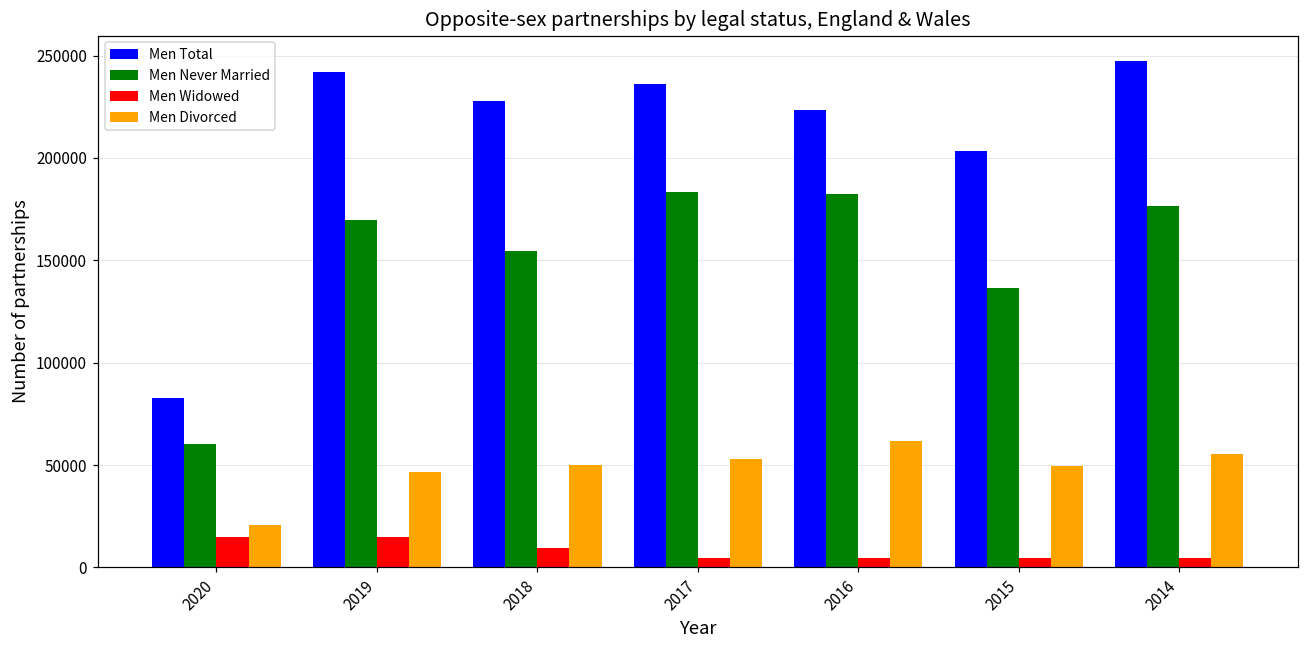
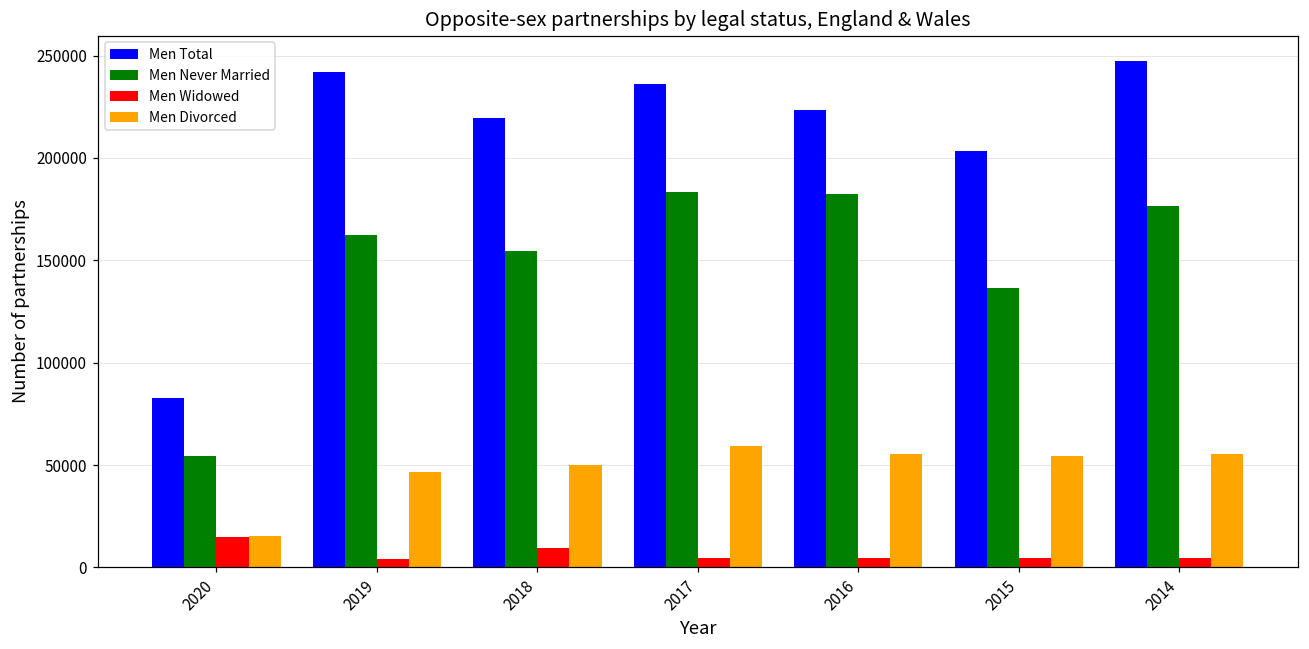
Men Never Married, 2020: 60000 -> 55000
Men Divorced, 2020: 21000 -> 16000
Men Never Married, 2019: 170000 -> 162000
Men Widowed, 2019: 15000 -> 4000
Men Total, 2018: 228000 -> 220000
Men Divorced, 2017: 53000 -> 59000
Men Divorced, 2016: 62000 -> 56000
Men Divorced, 2015: 50000 -> 55000
